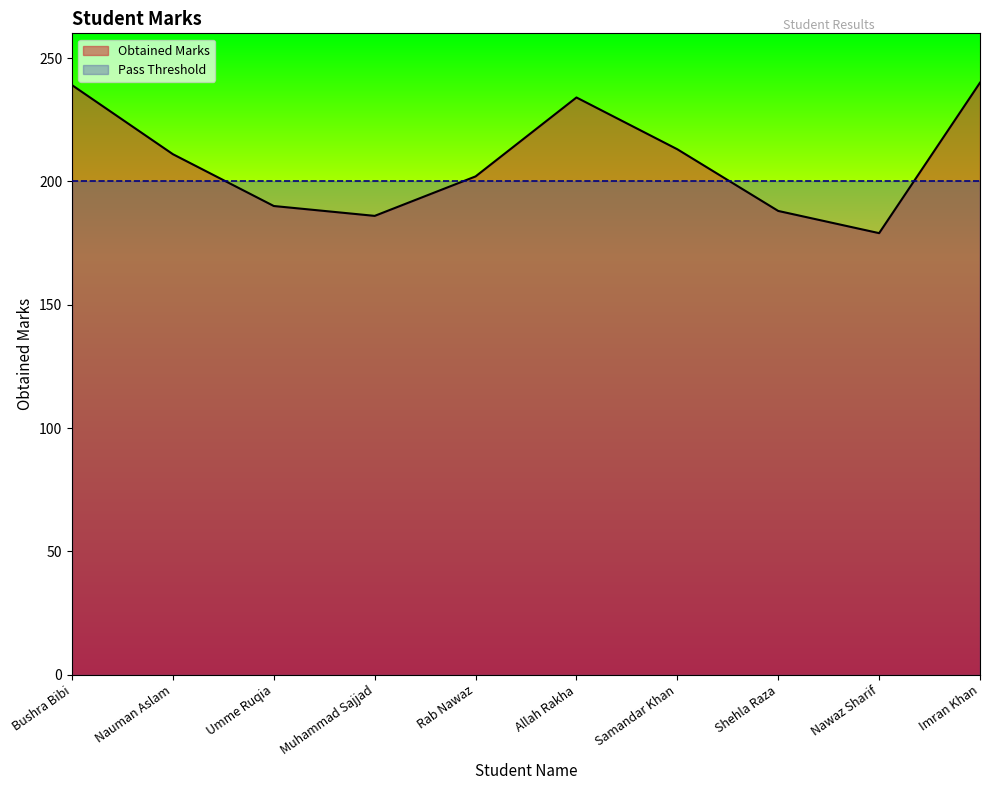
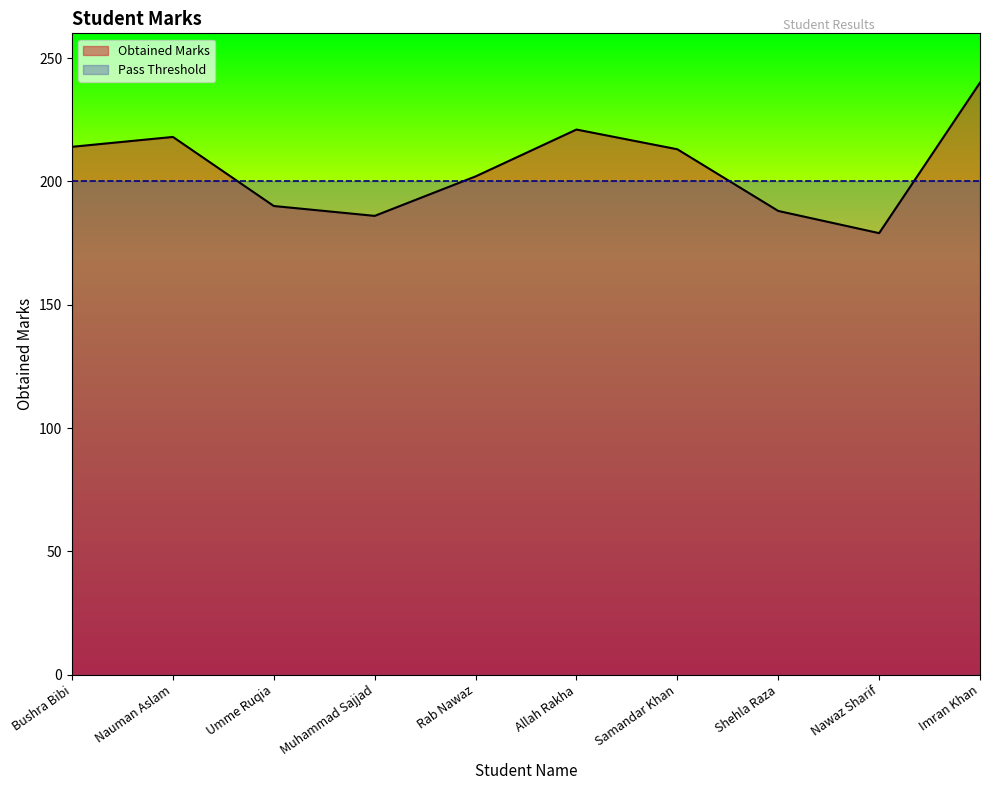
Obtained Marks, Bushra Bibi: 239 -> 214
Obtained Marks, Nauman Aslam: 211 -> 218
Obtained Marks, Allah Rakha: 234 -> 221
